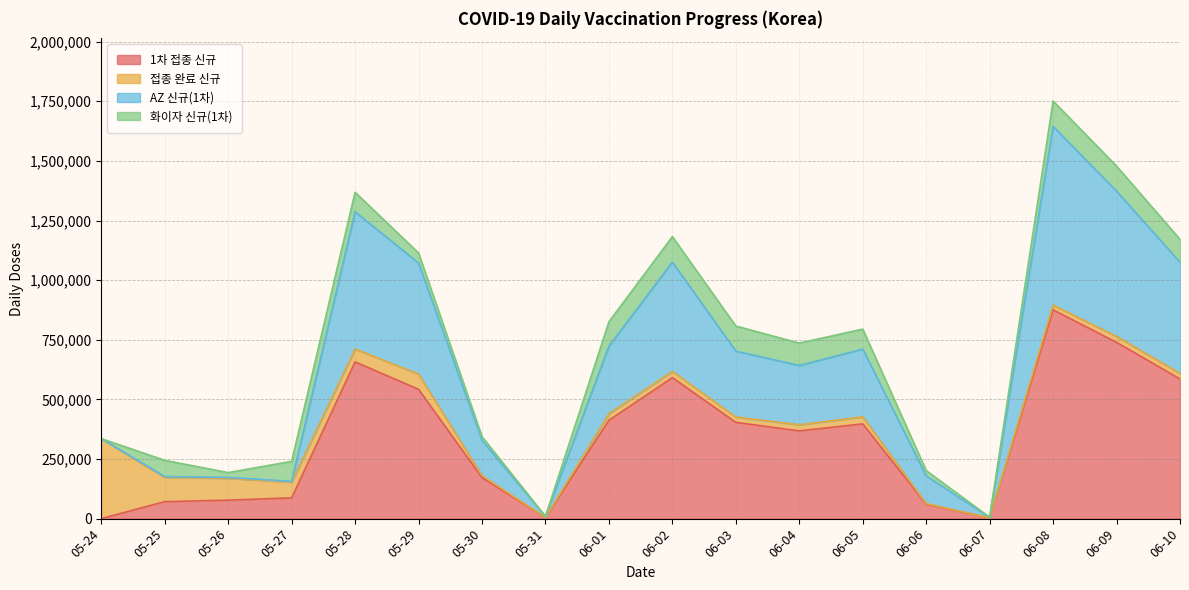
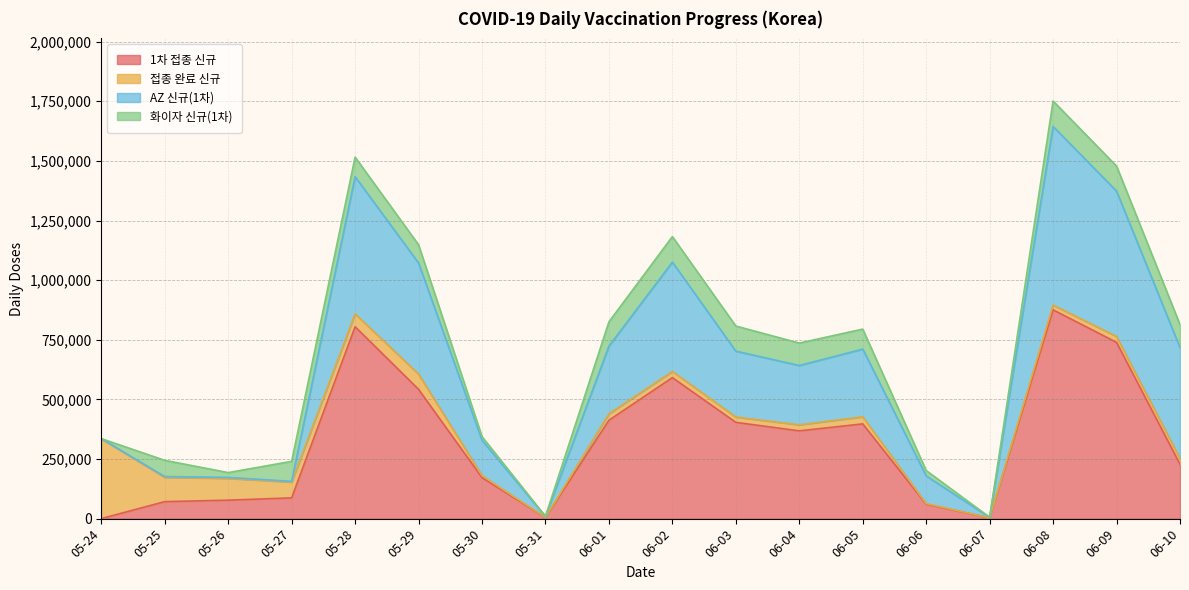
1차 접종 신규, 05-28: 660,000 -> 800,000
화이자 신규(1차), 05-29: 40,000 -> 80,000
1차 접종 신규, 06-10: 590,000 -> 230,000
